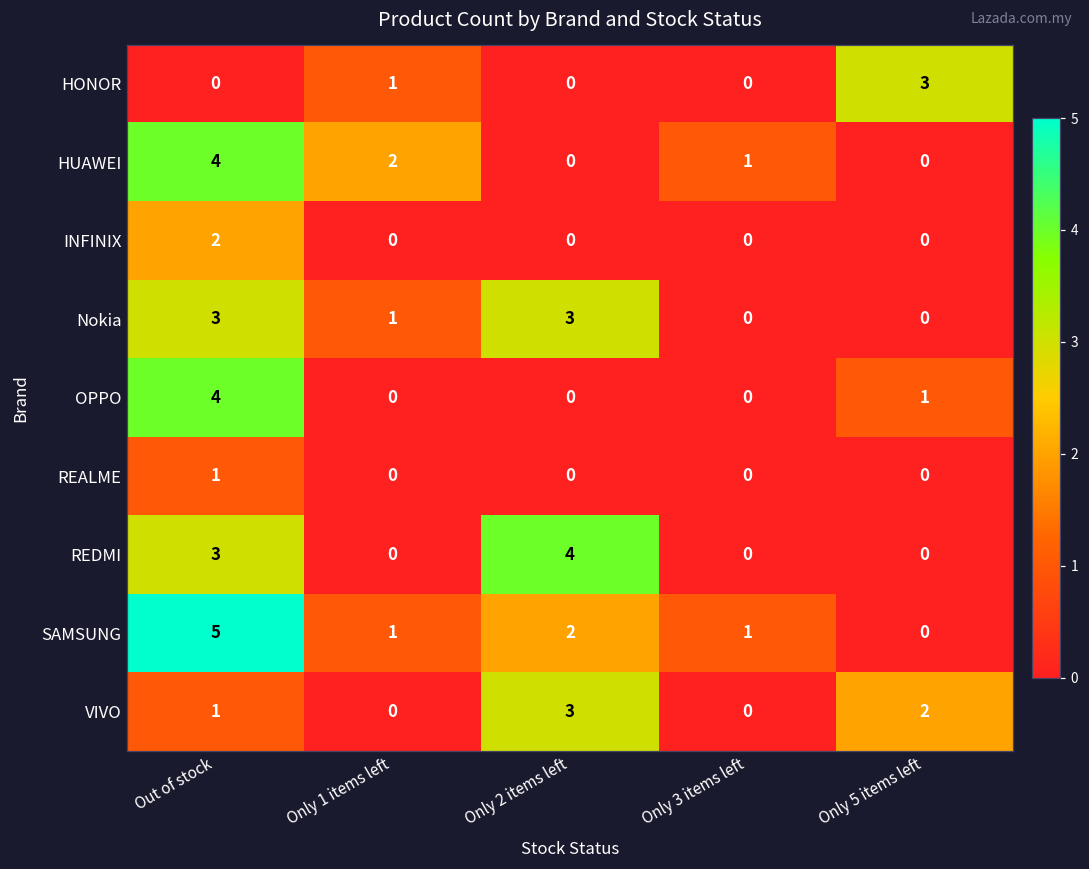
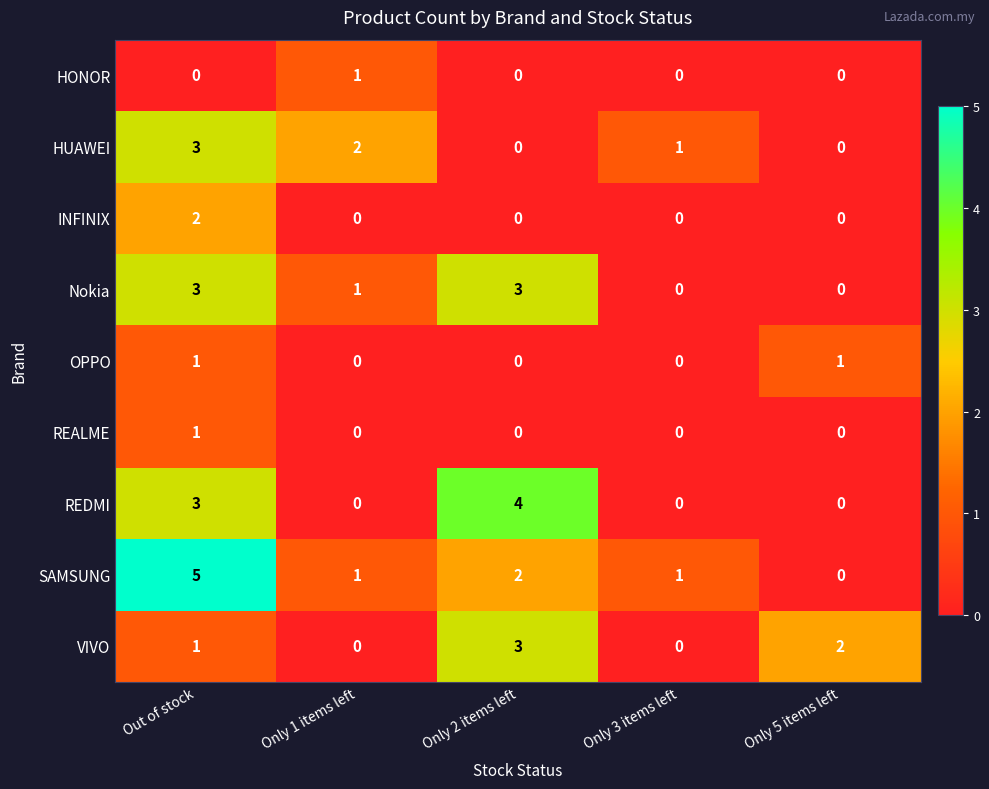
HONOR, Only 5 items left: 3 -> 0
HUAWEI, Out of stock: 4 -> 3
OPPO, Out of stock: 4 -> 1
